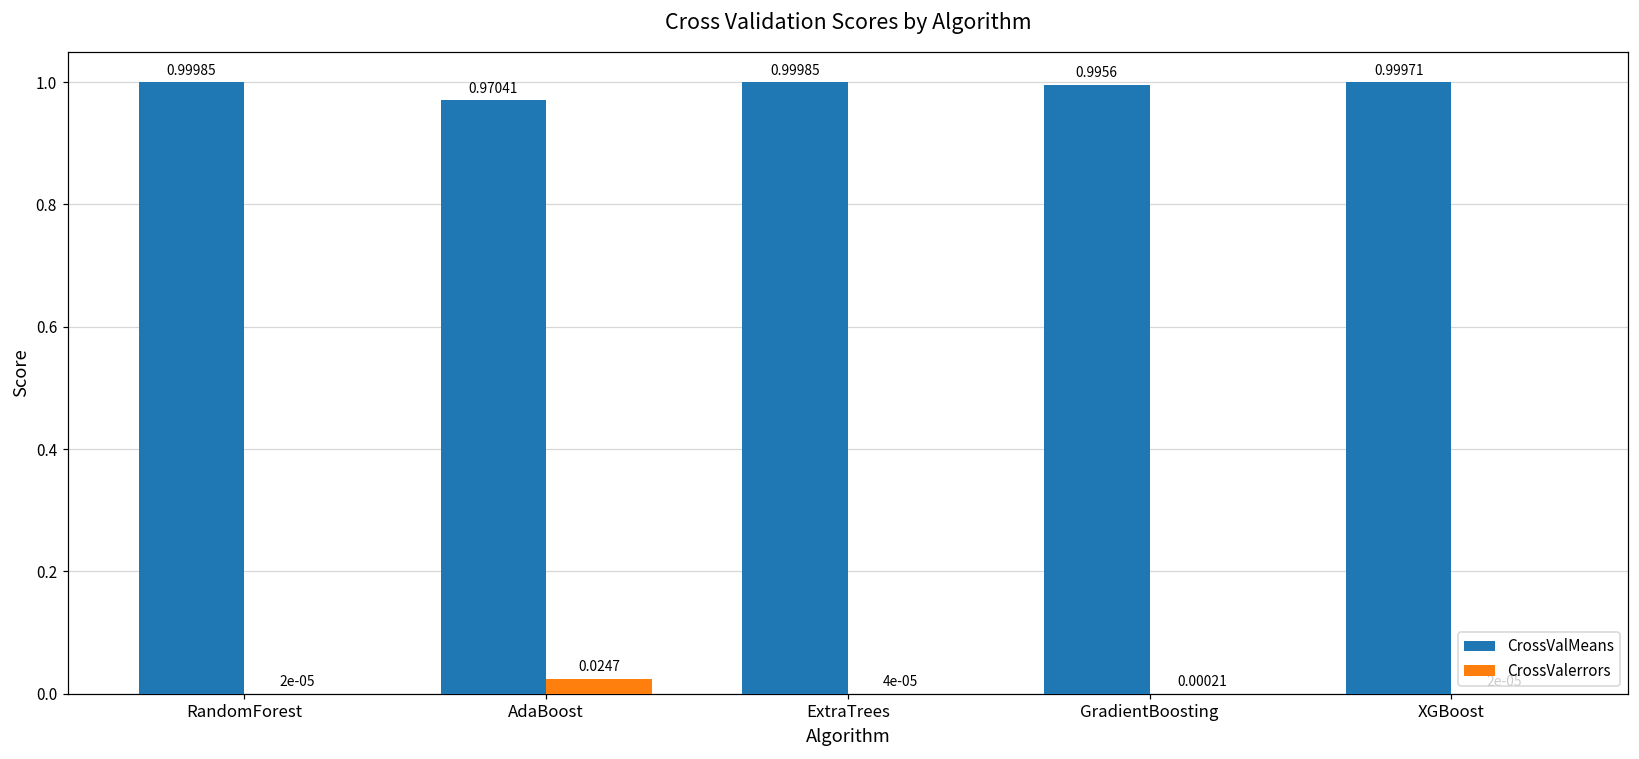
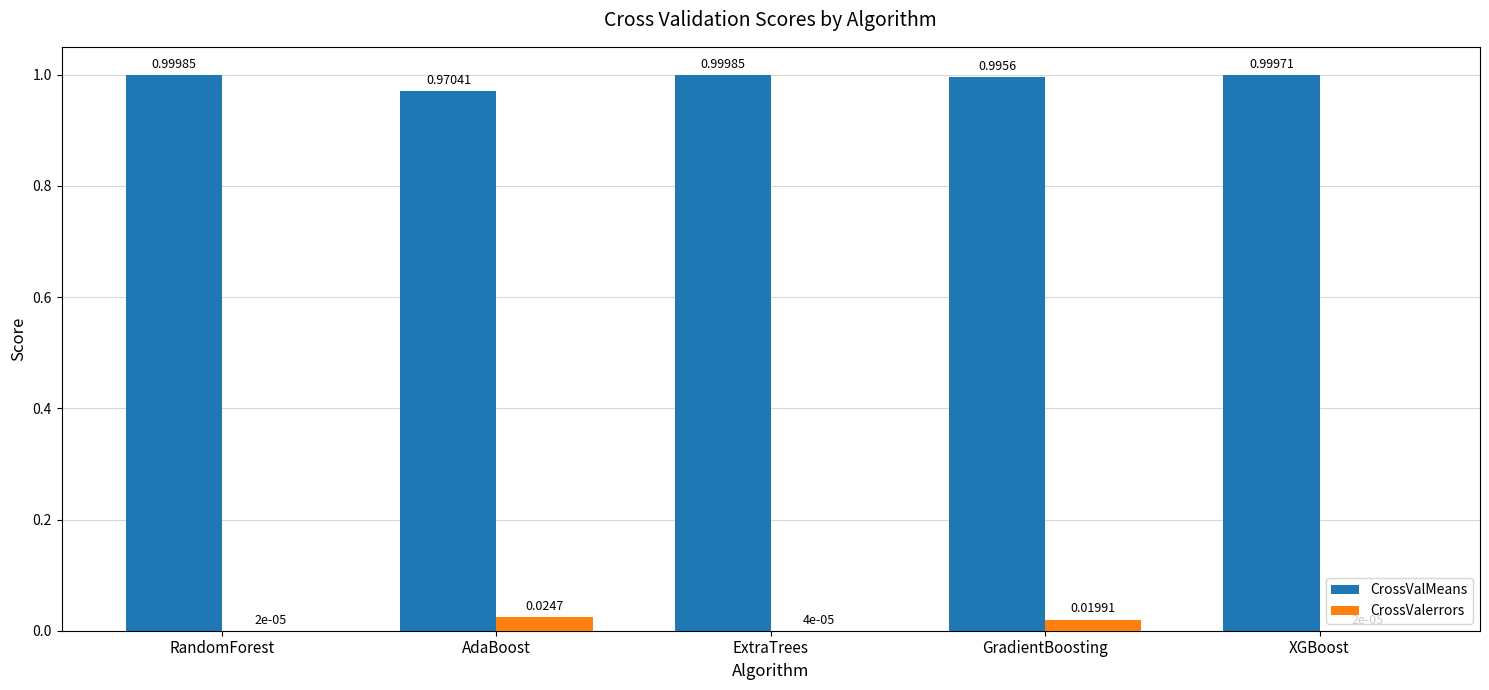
CrossValerrors, GradientBoosting: 0.00021 -> 0.01991
